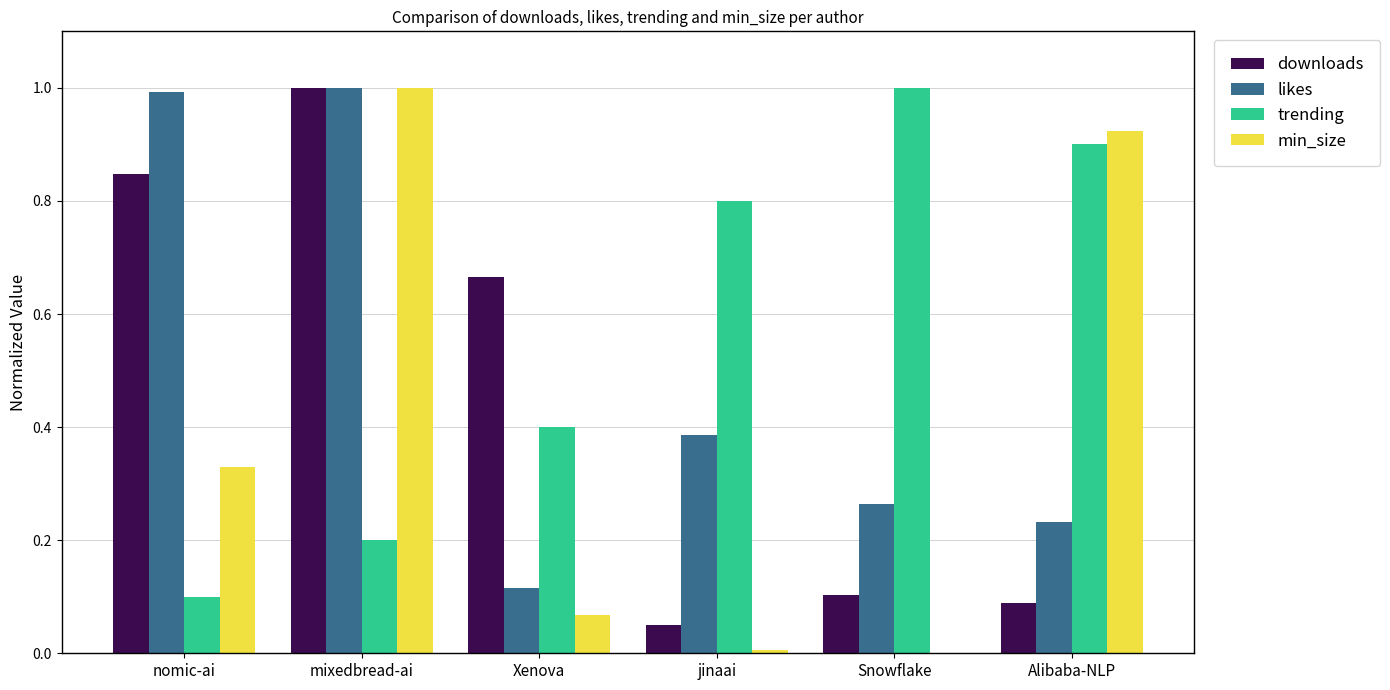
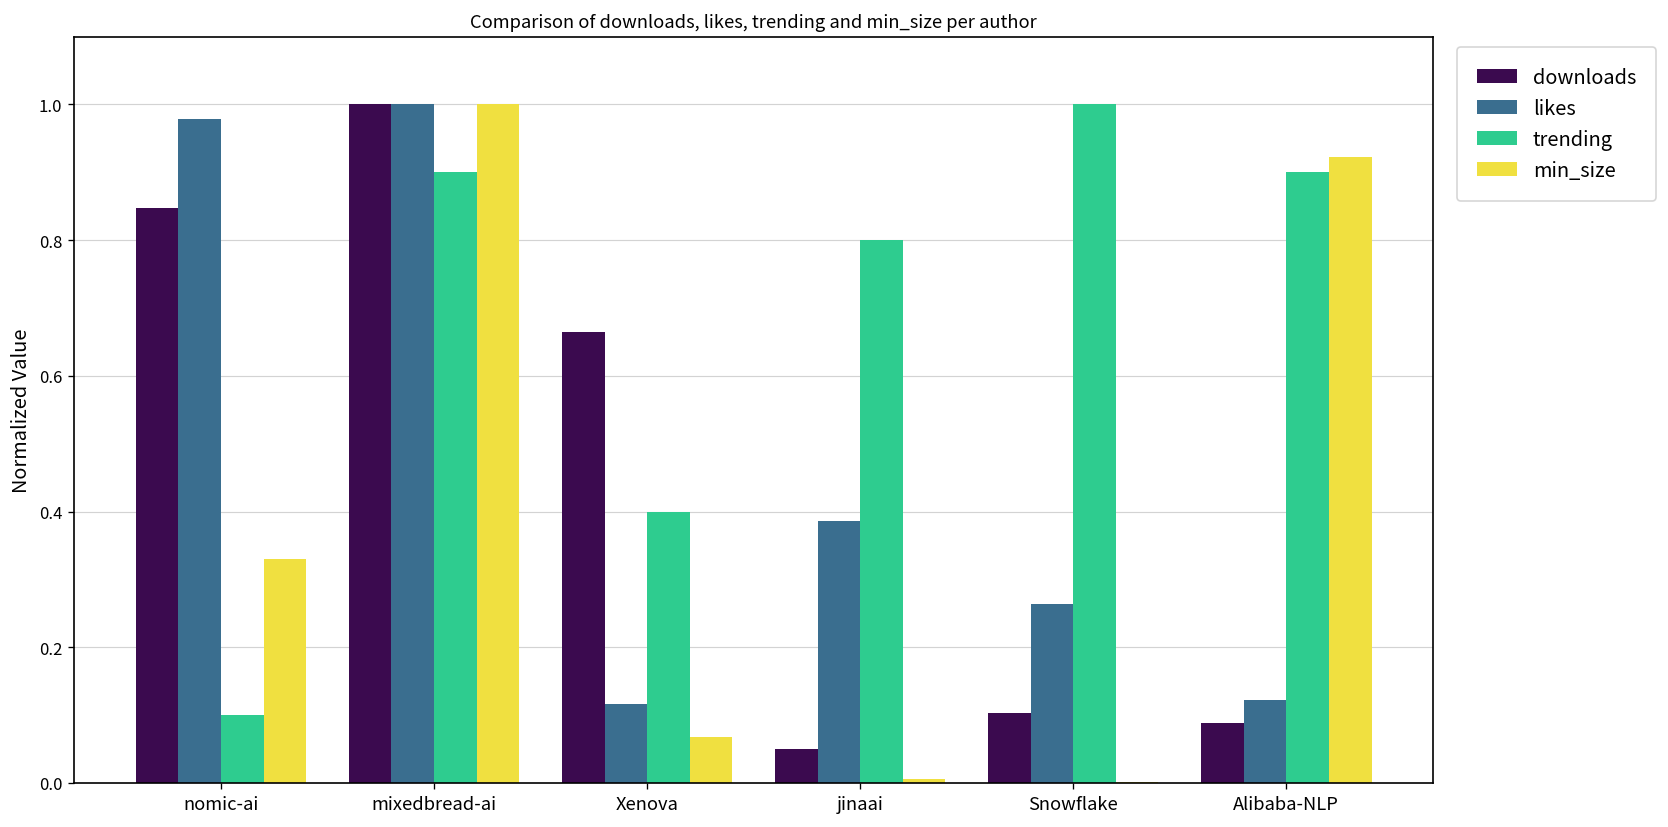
likes, nomic-ai: 0.99 -> 0.98
trending, mixedbread-ai: 0.20 -> 0.90
likes, Alibaba-NLP: 0.23 -> 0.12
